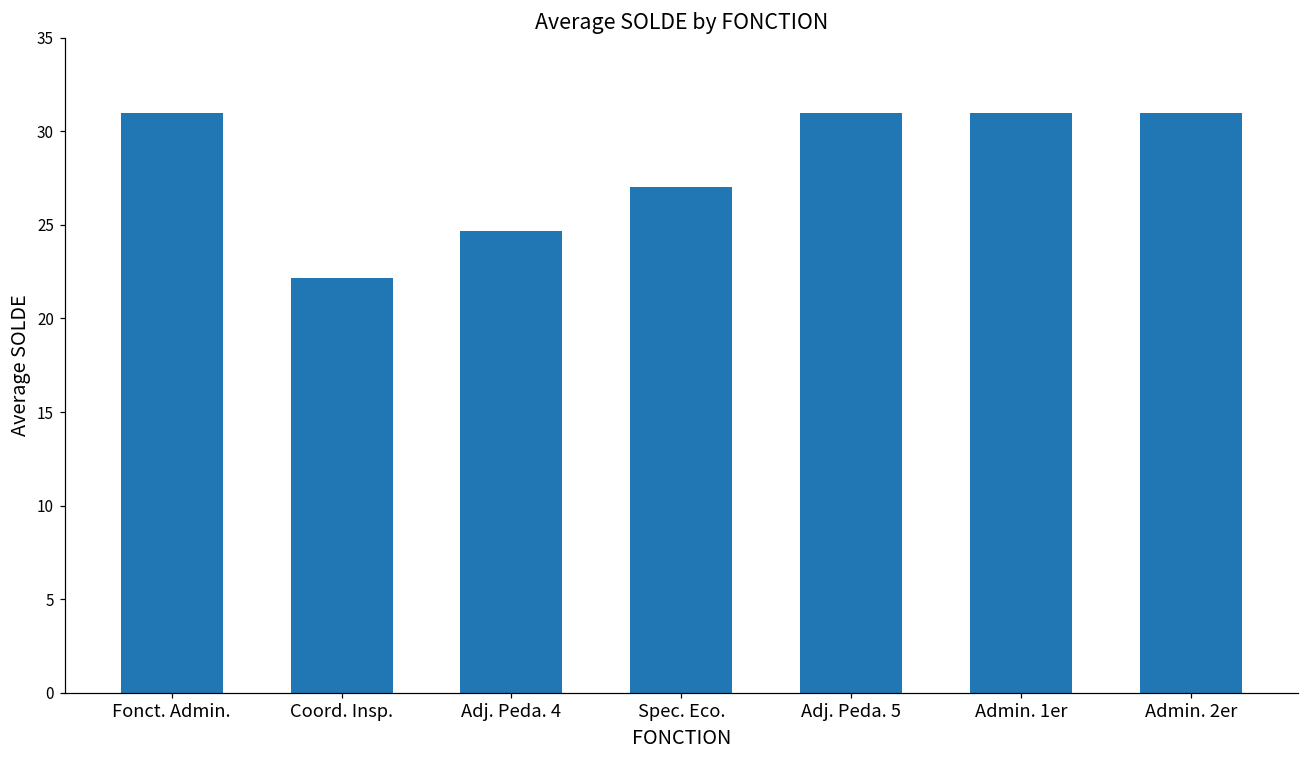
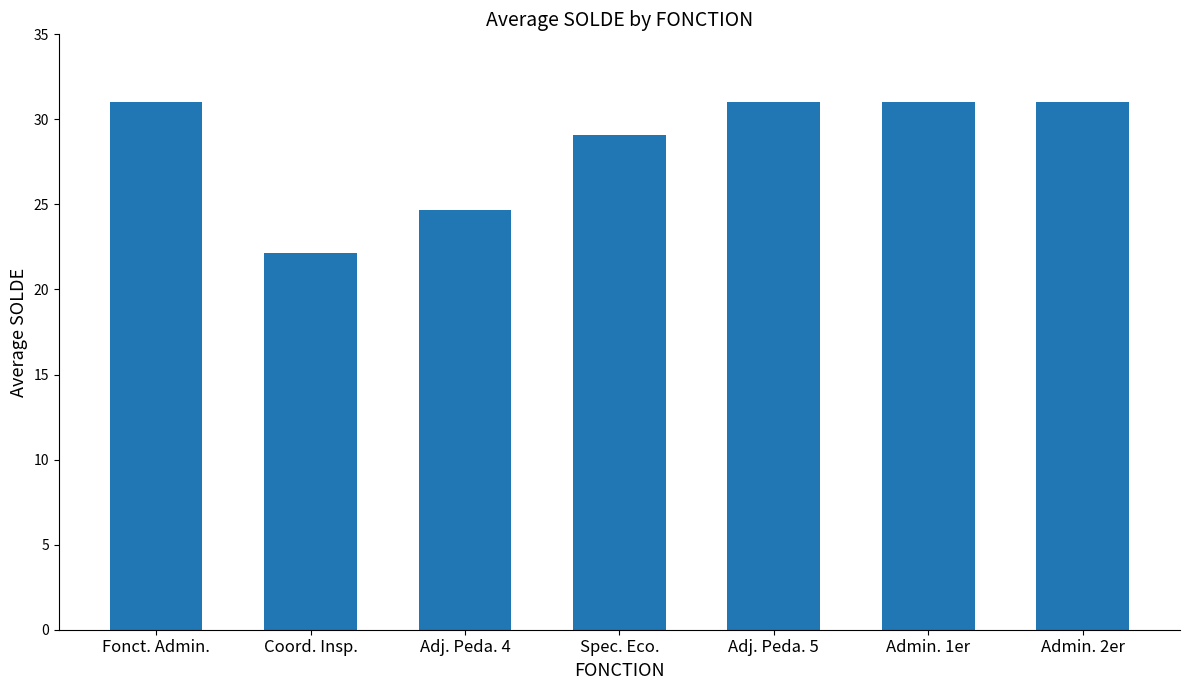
Spec. Eco.: 27.0 -> 29.1
